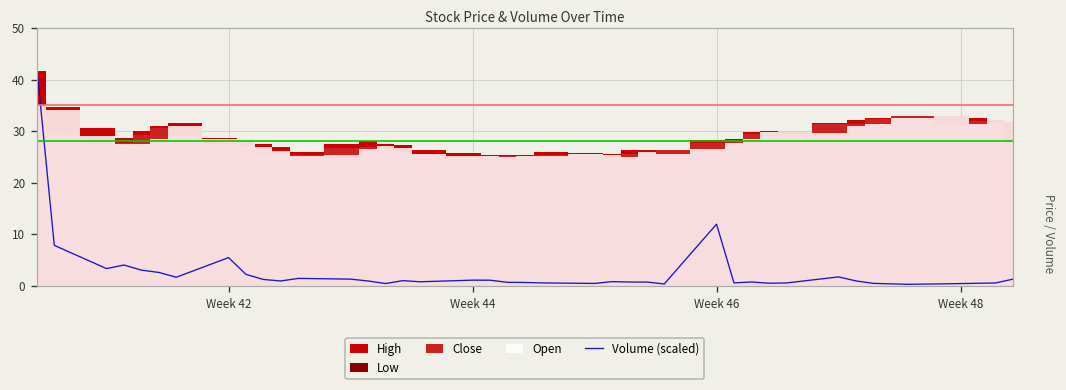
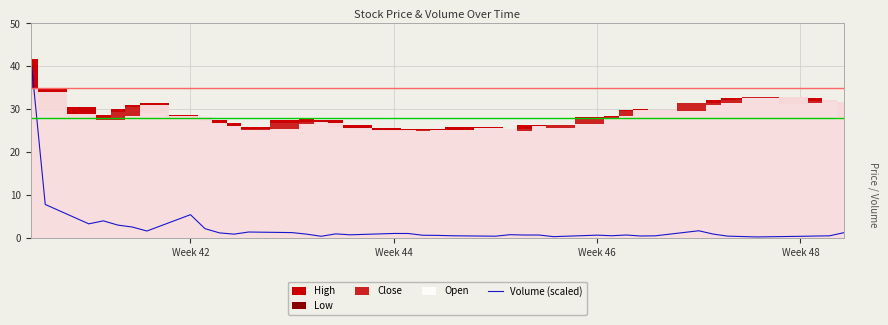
Volume (scaled), Week 46: 12 -> 1
